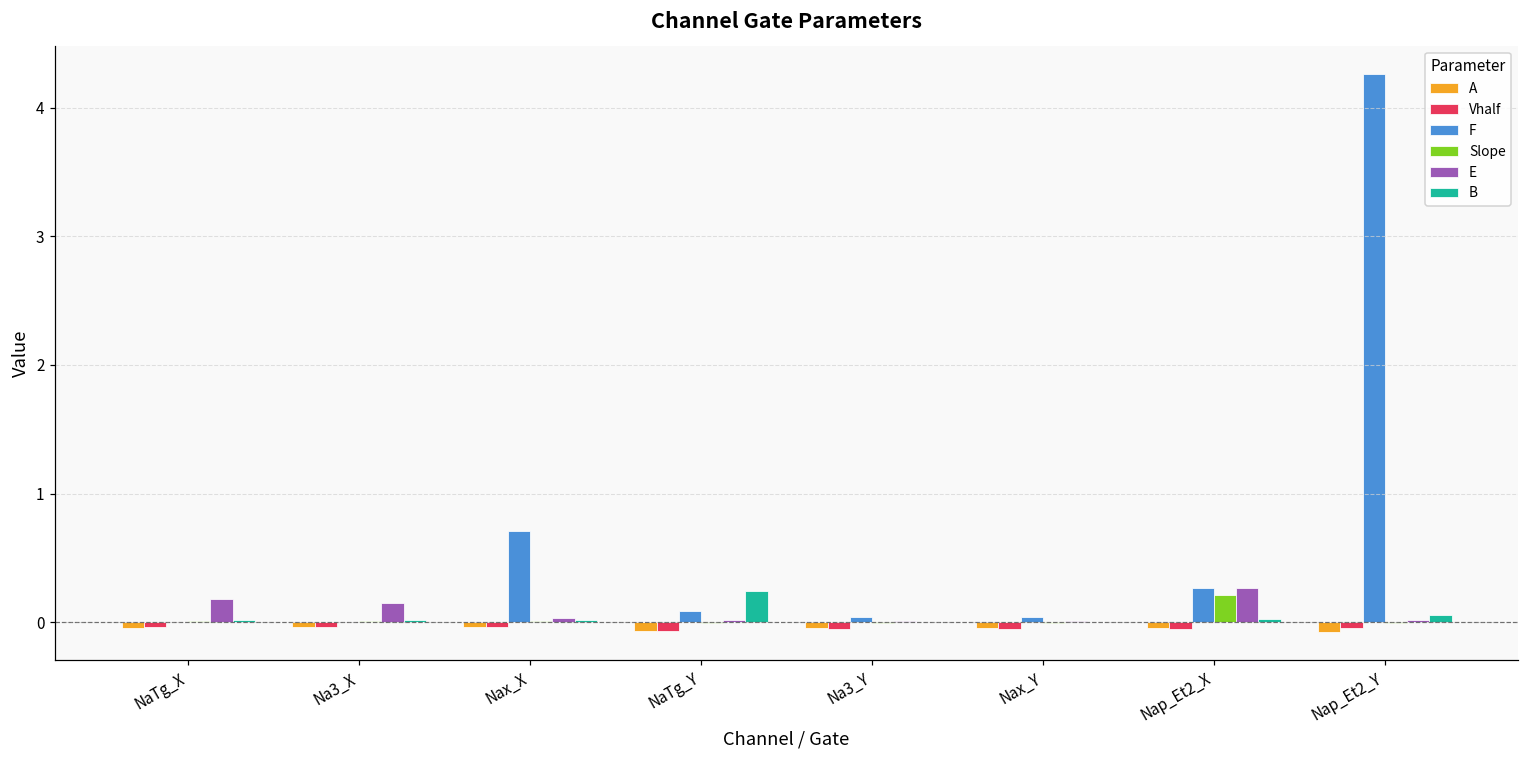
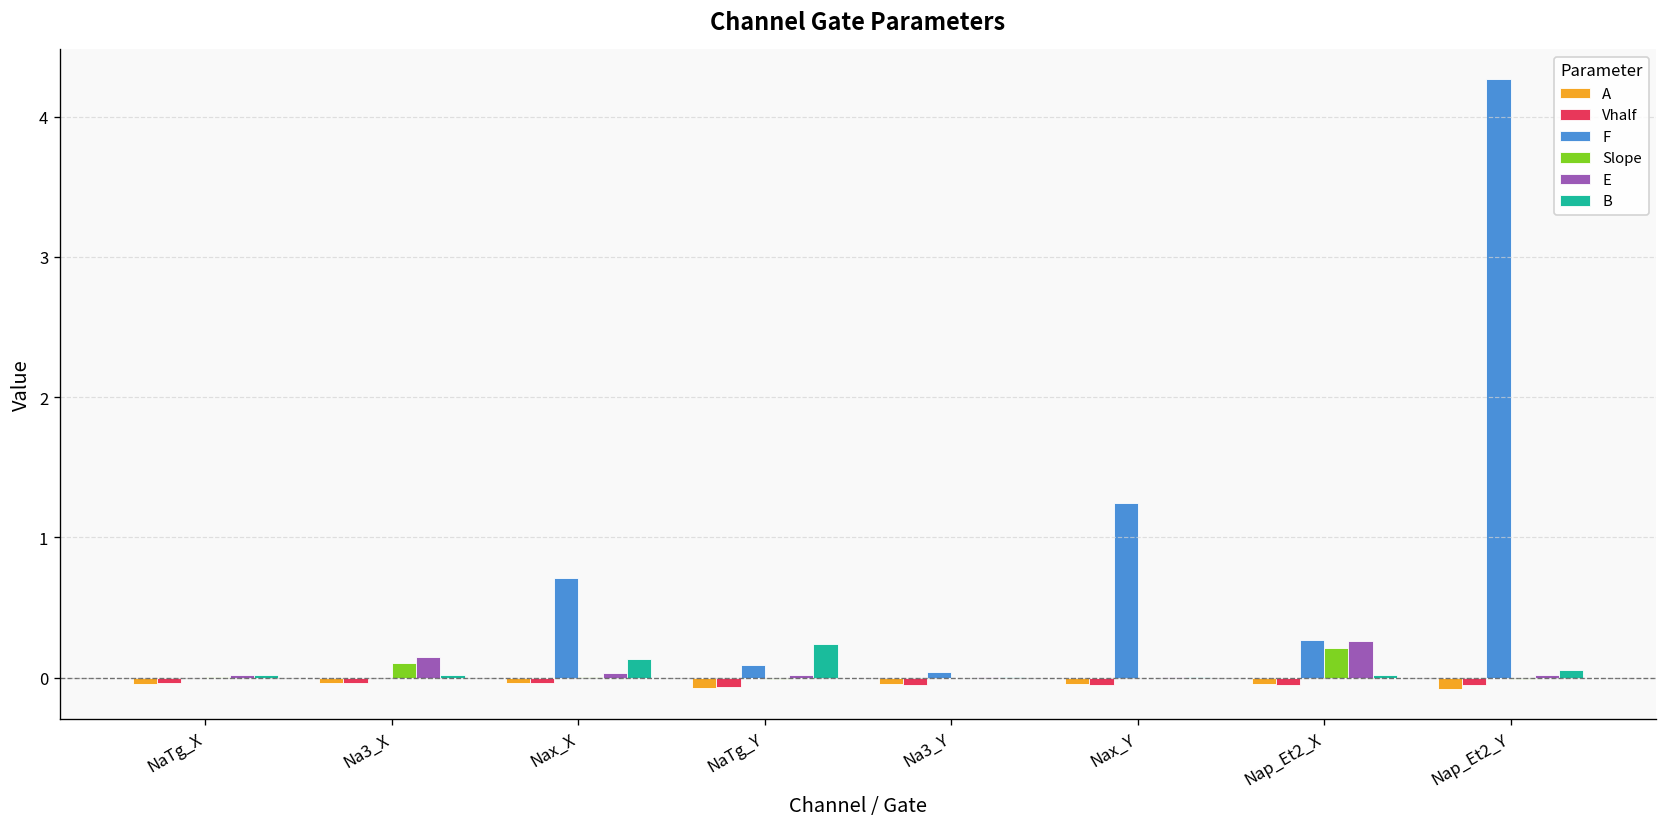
E, NaTg_X: 0.18 -> 0.02
Slope, Na3_X: 0.01 -> 0.10
B, Nax_X: 0.02 -> 0.13
F, Nax_Y: 0.04 -> 1.25
